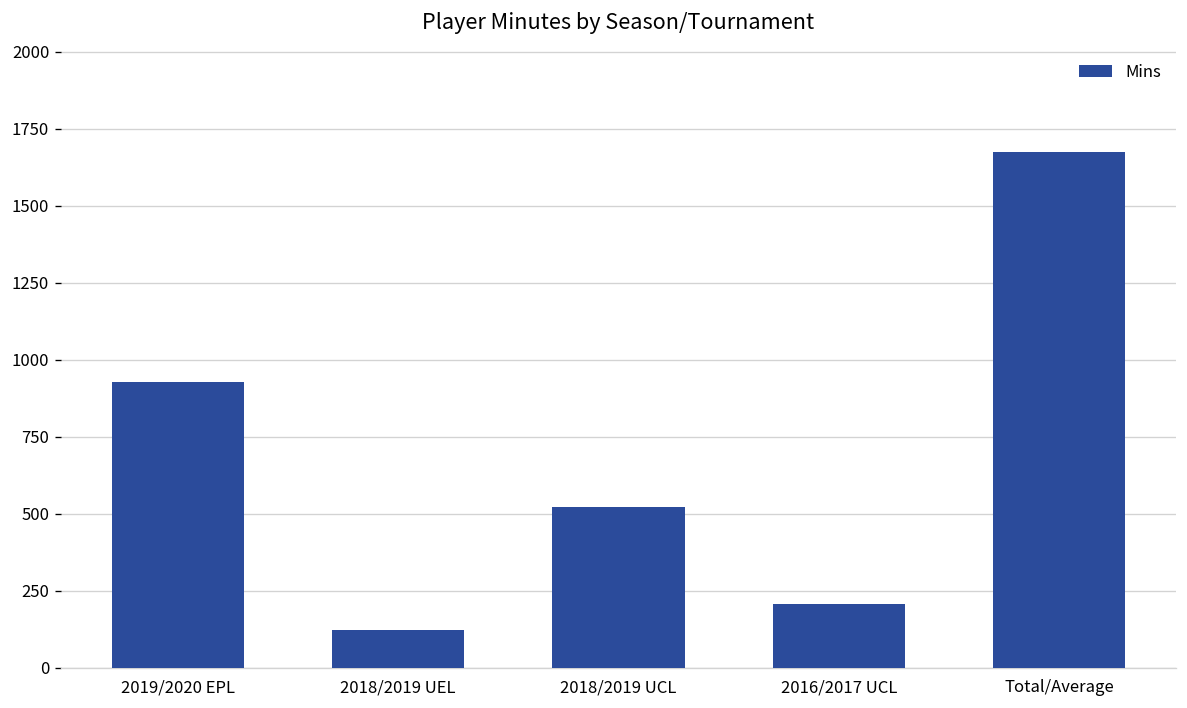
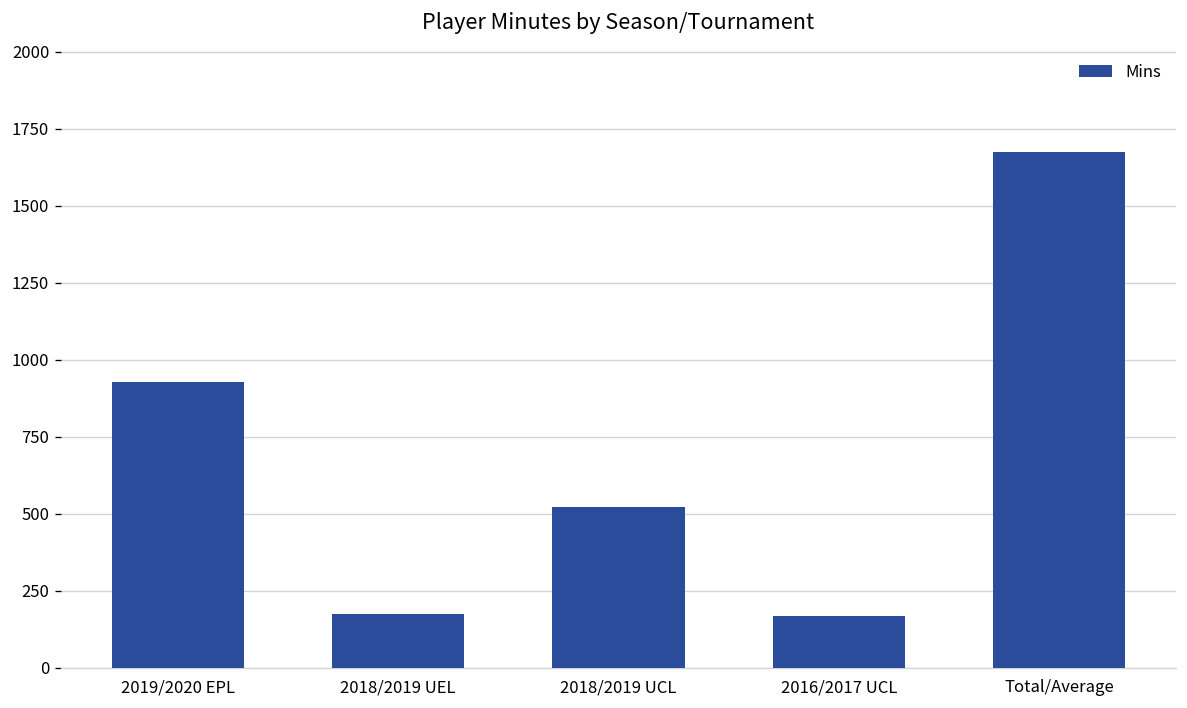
2018/2019 UEL: 120 -> 170
2016/2017 UCL: 210 -> 170
